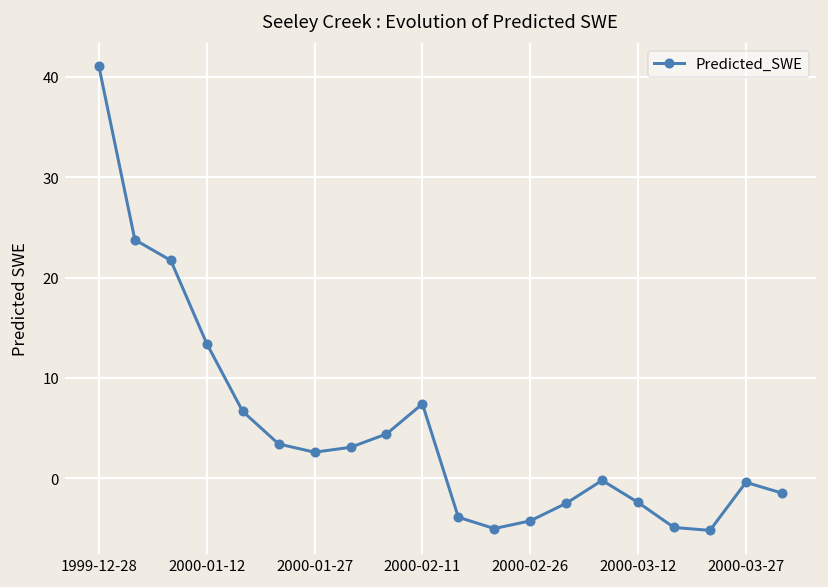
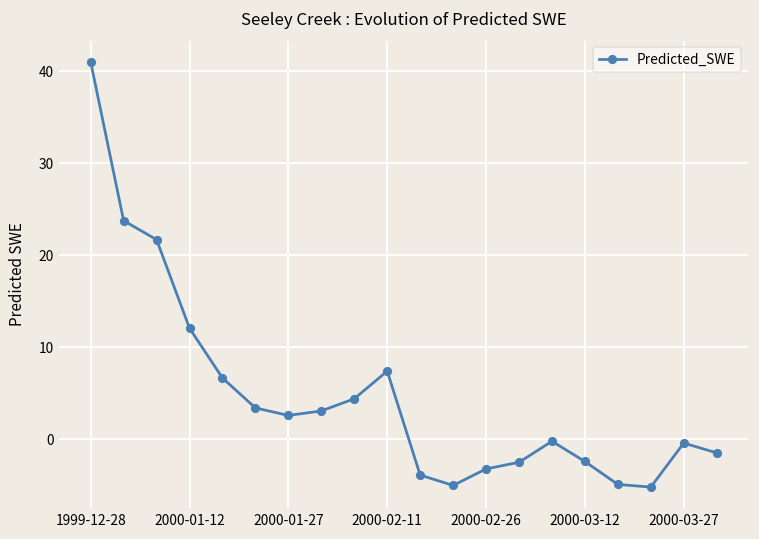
2000-01-12: 13 -> 12
2000-02-26: -4 -> -3
